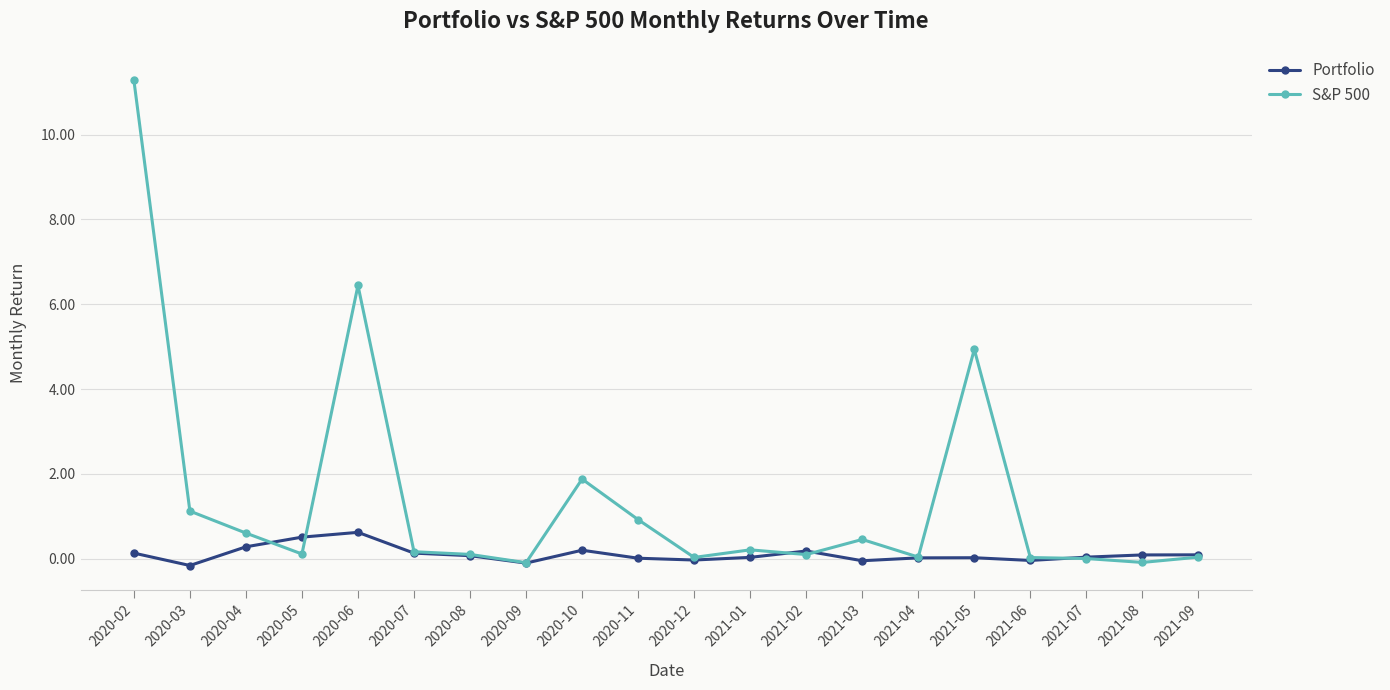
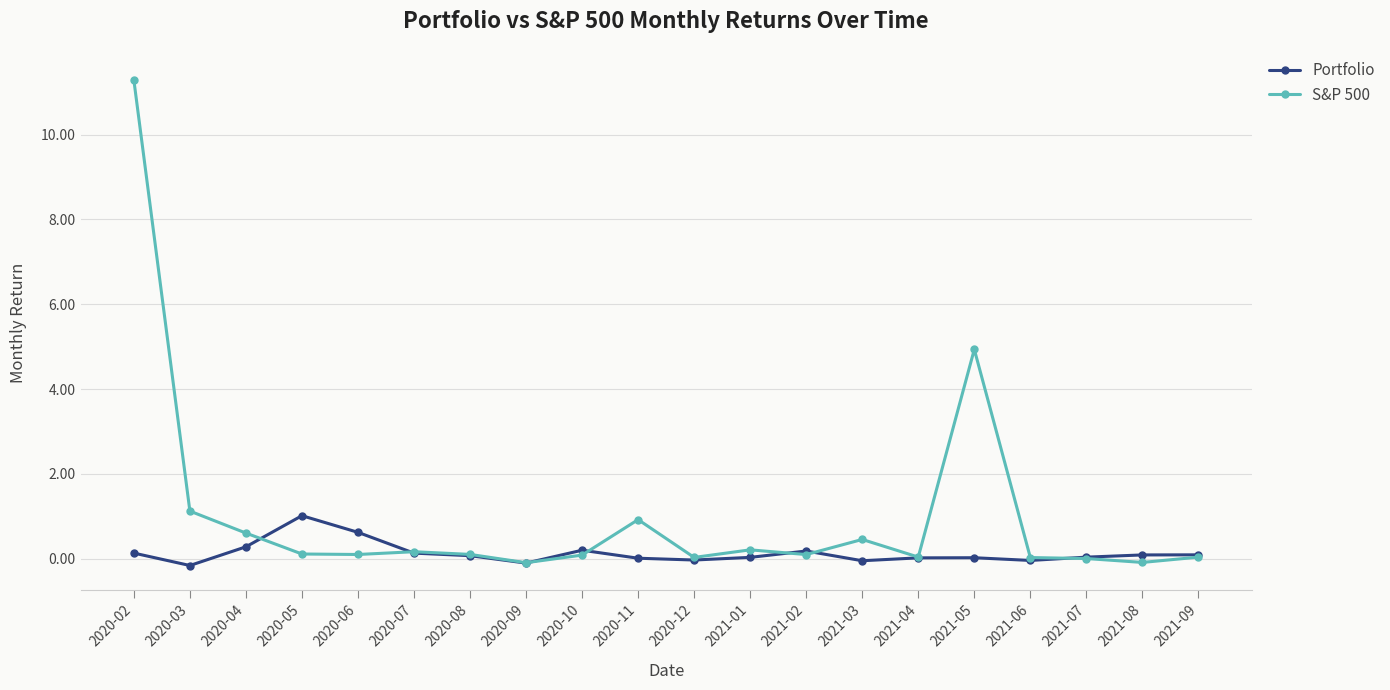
Portfolio, 2020-05: 0.5 -> 1.0
S&P 500, 2020-06: 6.4 -> 0.1
S&P 500, 2020-10: 1.9 -> 0.1
